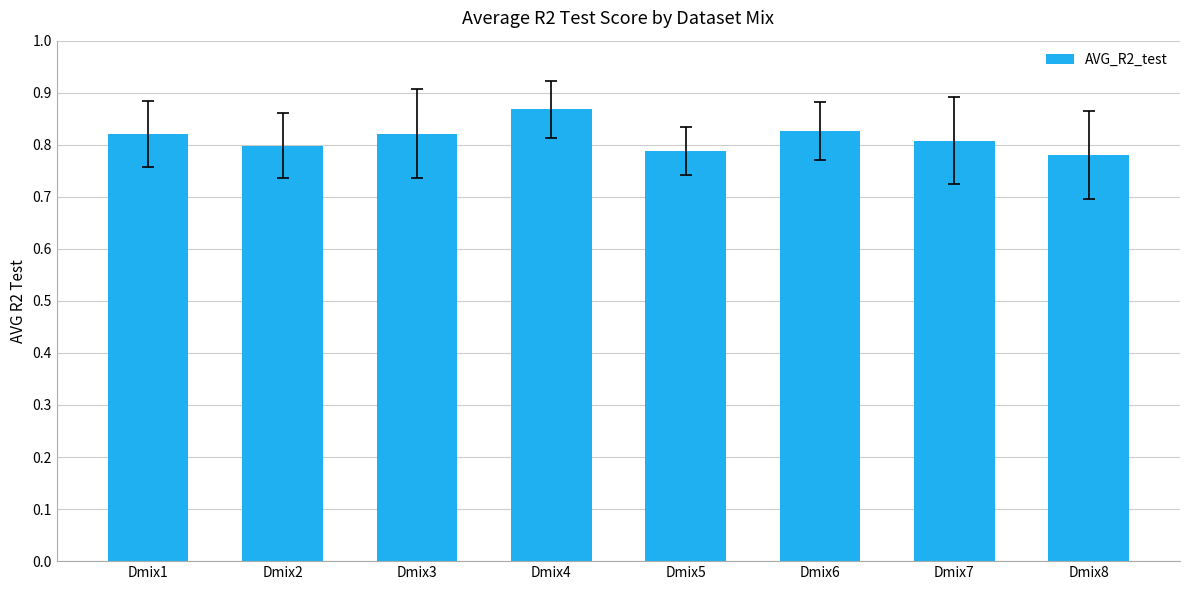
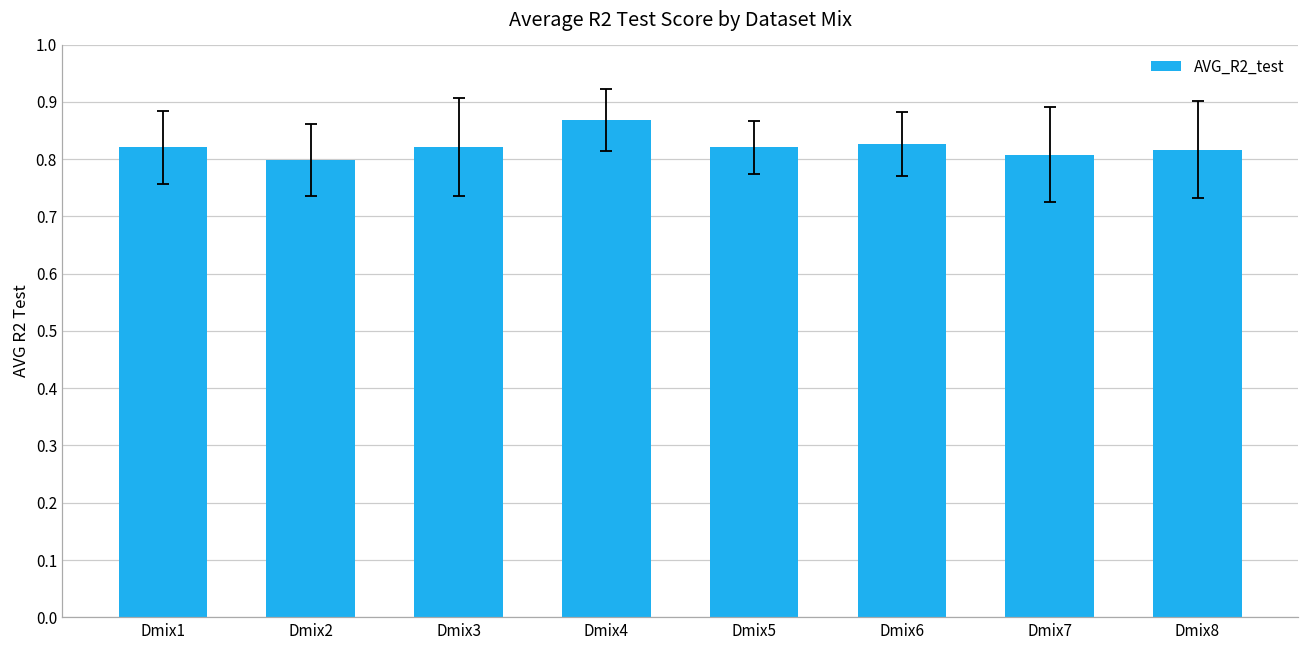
AVG_R2_test, Dmix5: 0.79 -> 0.82
AVG_R2_test, Dmix8: 0.78 -> 0.82
